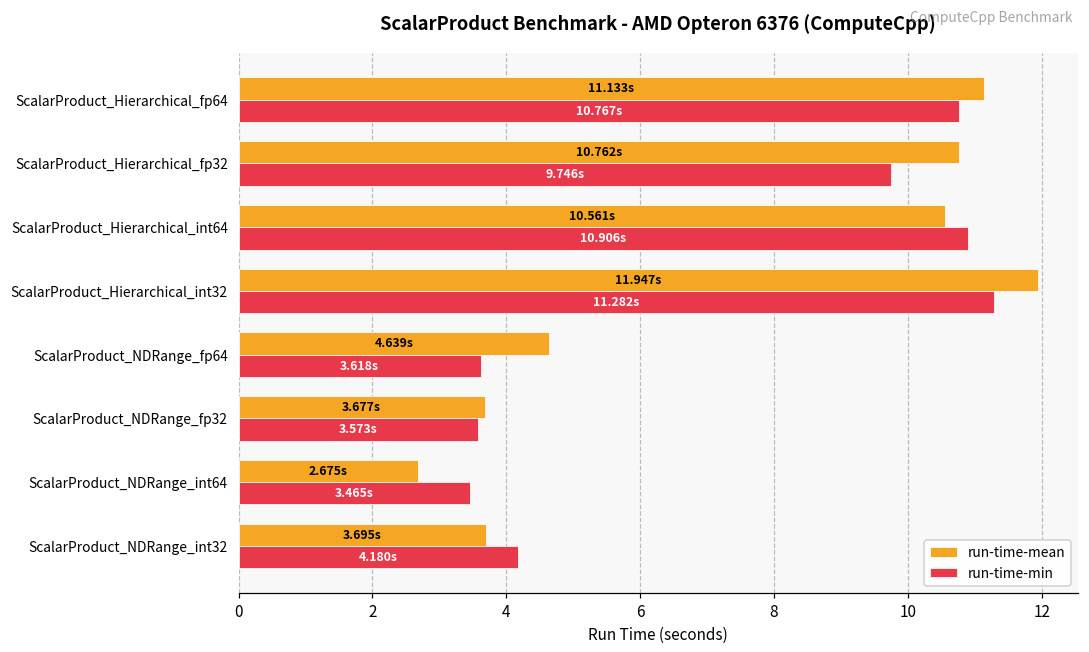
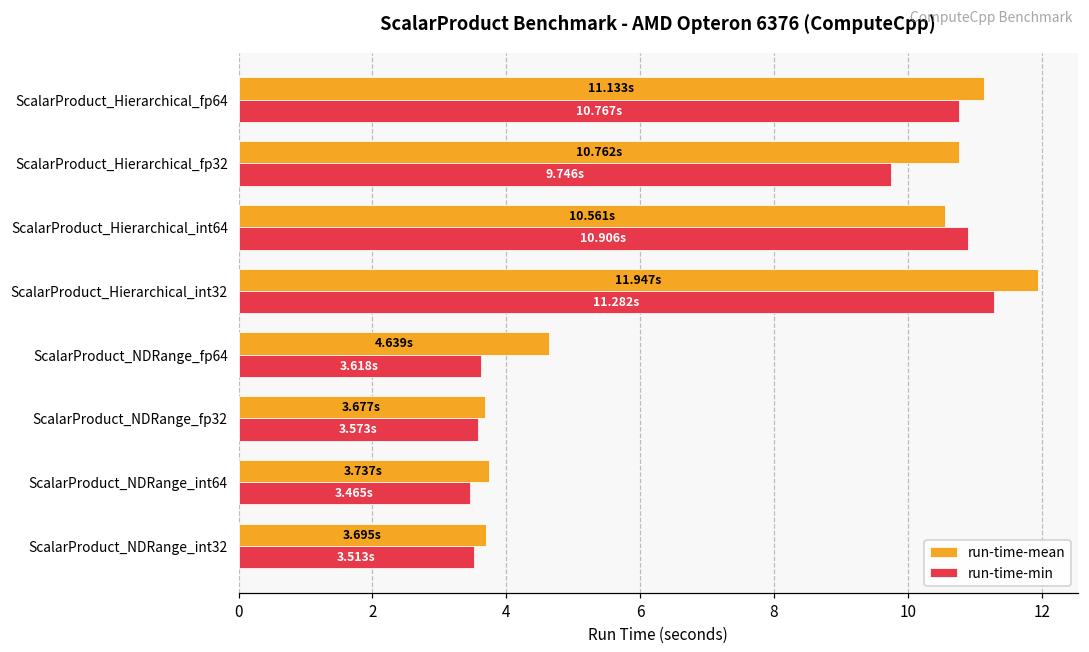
run-time-mean, ScalarProduct_NDRange_int64: 2.675s -> 3.737s
run-time-min, ScalarProduct_NDRange_int32: 4.180s -> 3.513s
